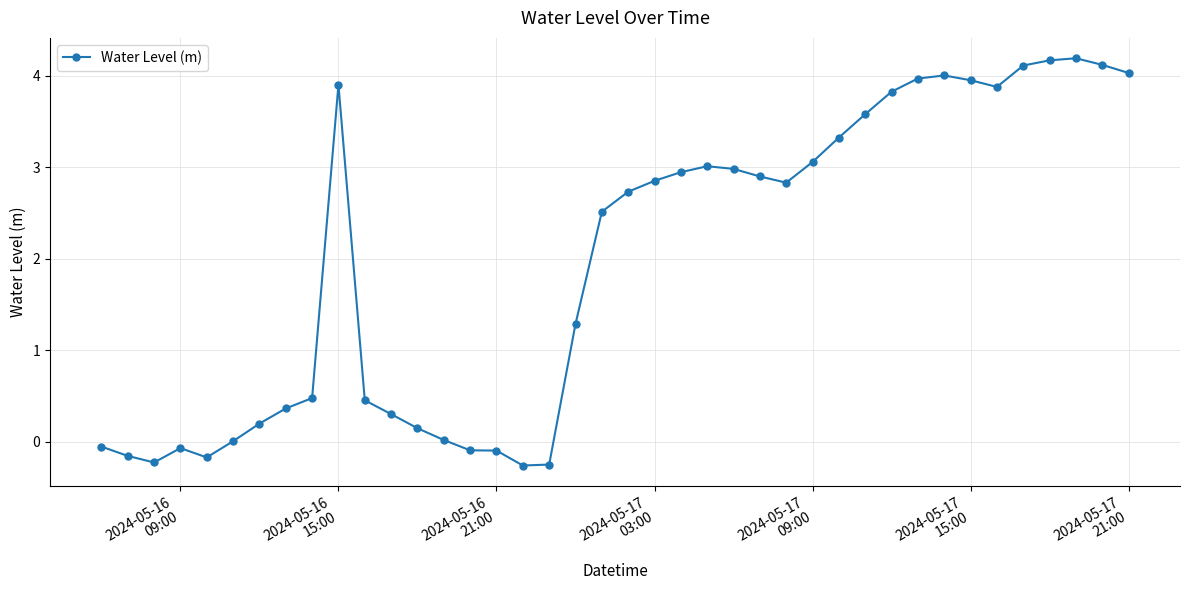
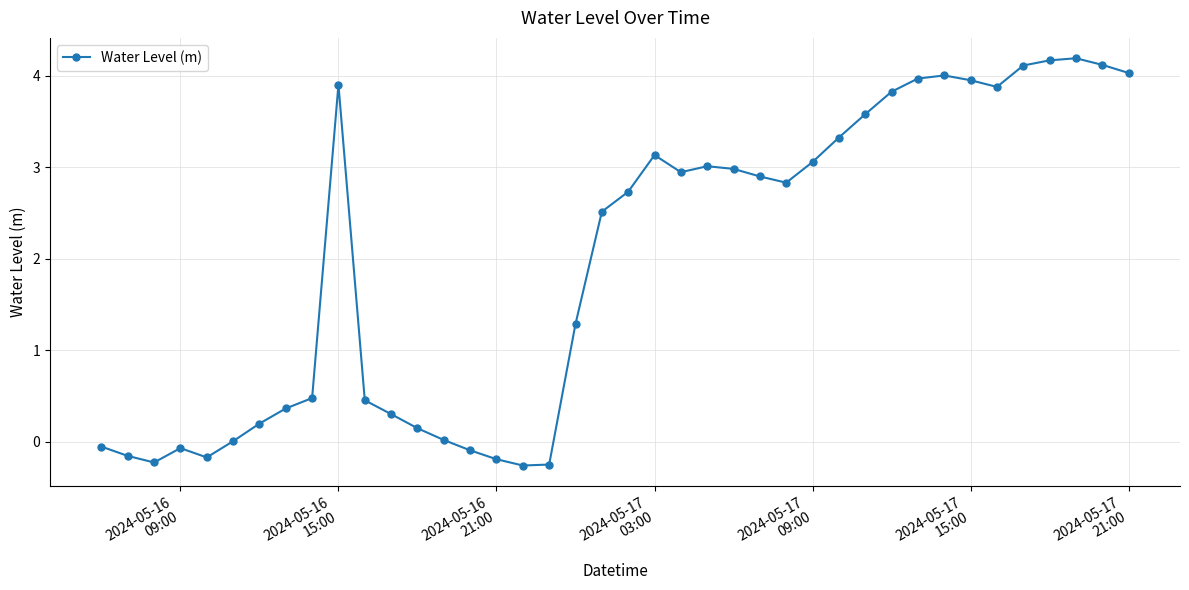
2024-05-16 21:00: -0.1 -> -0.2
2024-05-17 03:00: 2.9 -> 3.1
